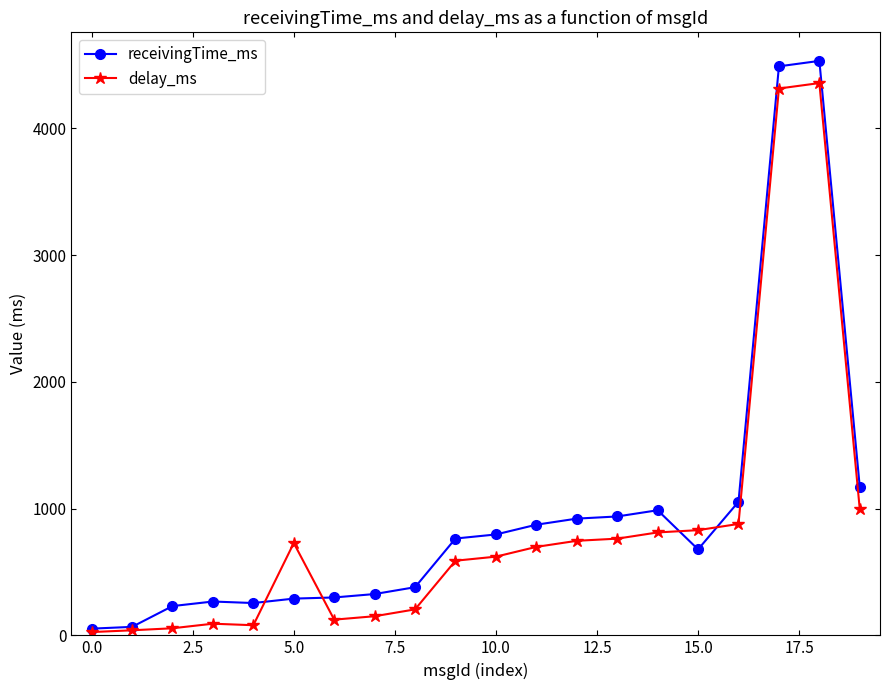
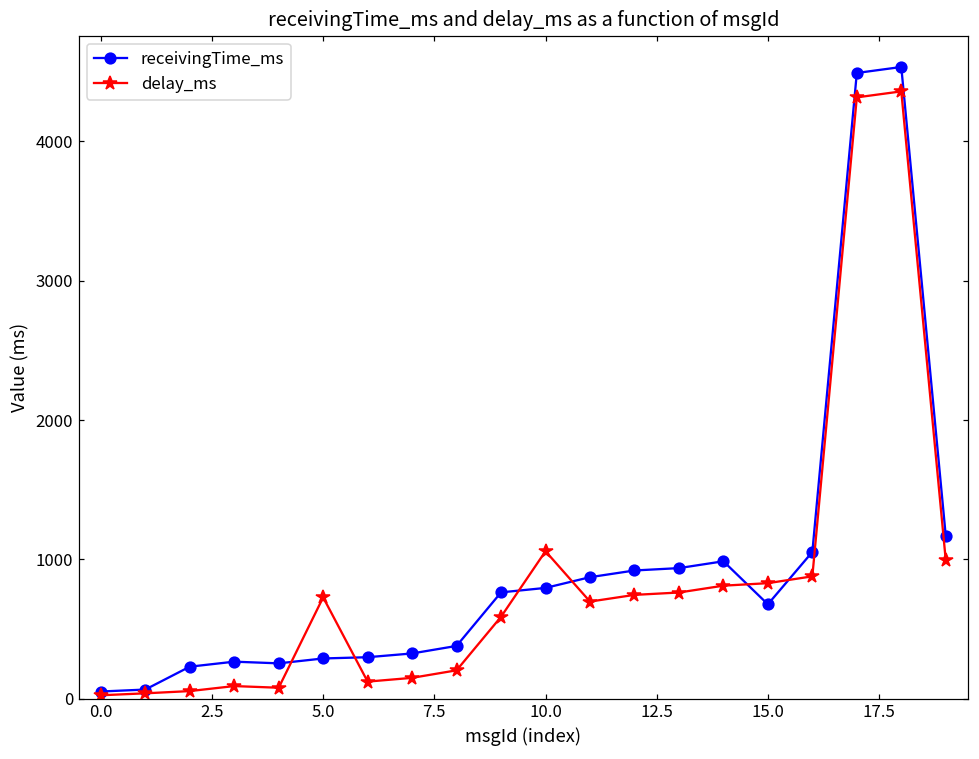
delay_ms, 10.0: 620 -> 1060
